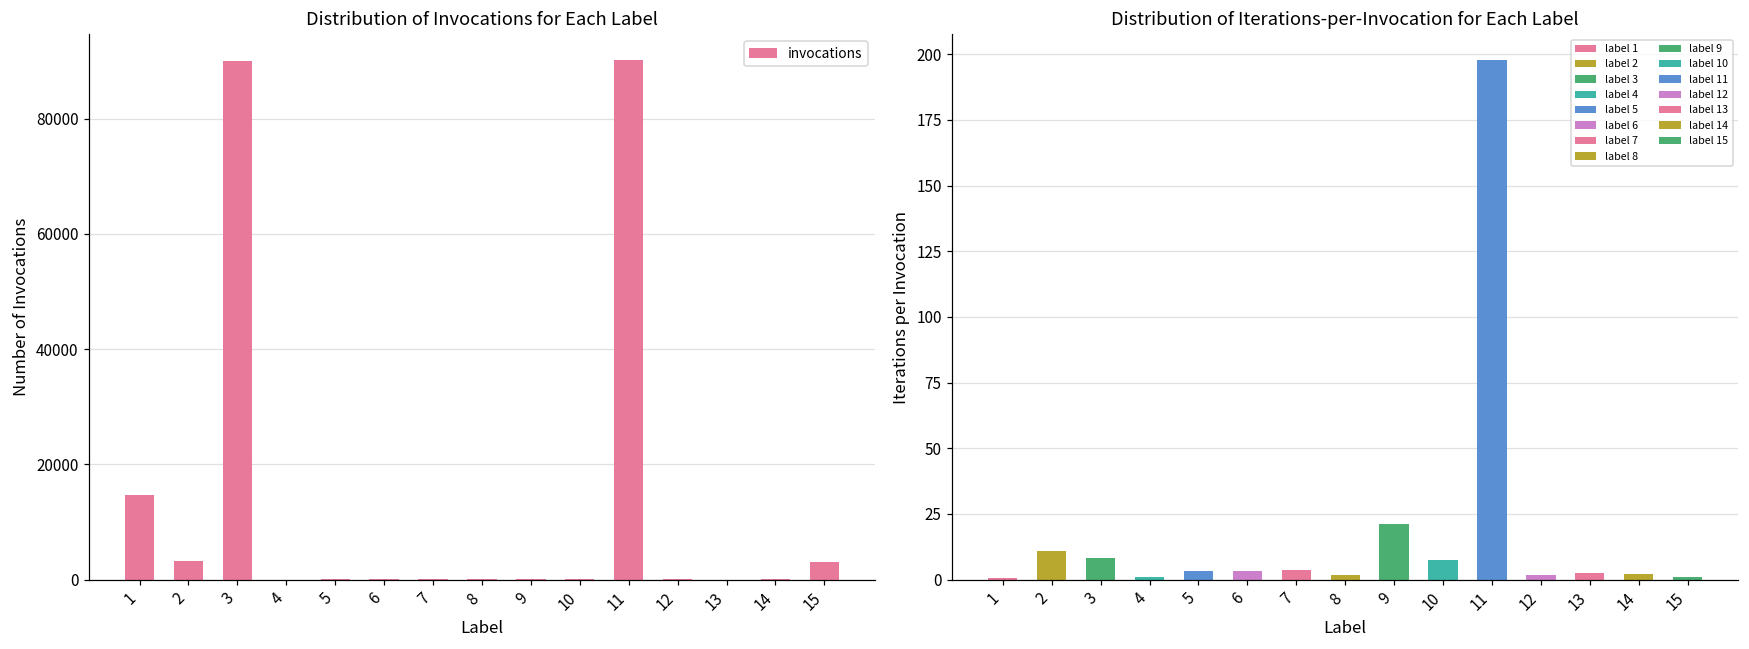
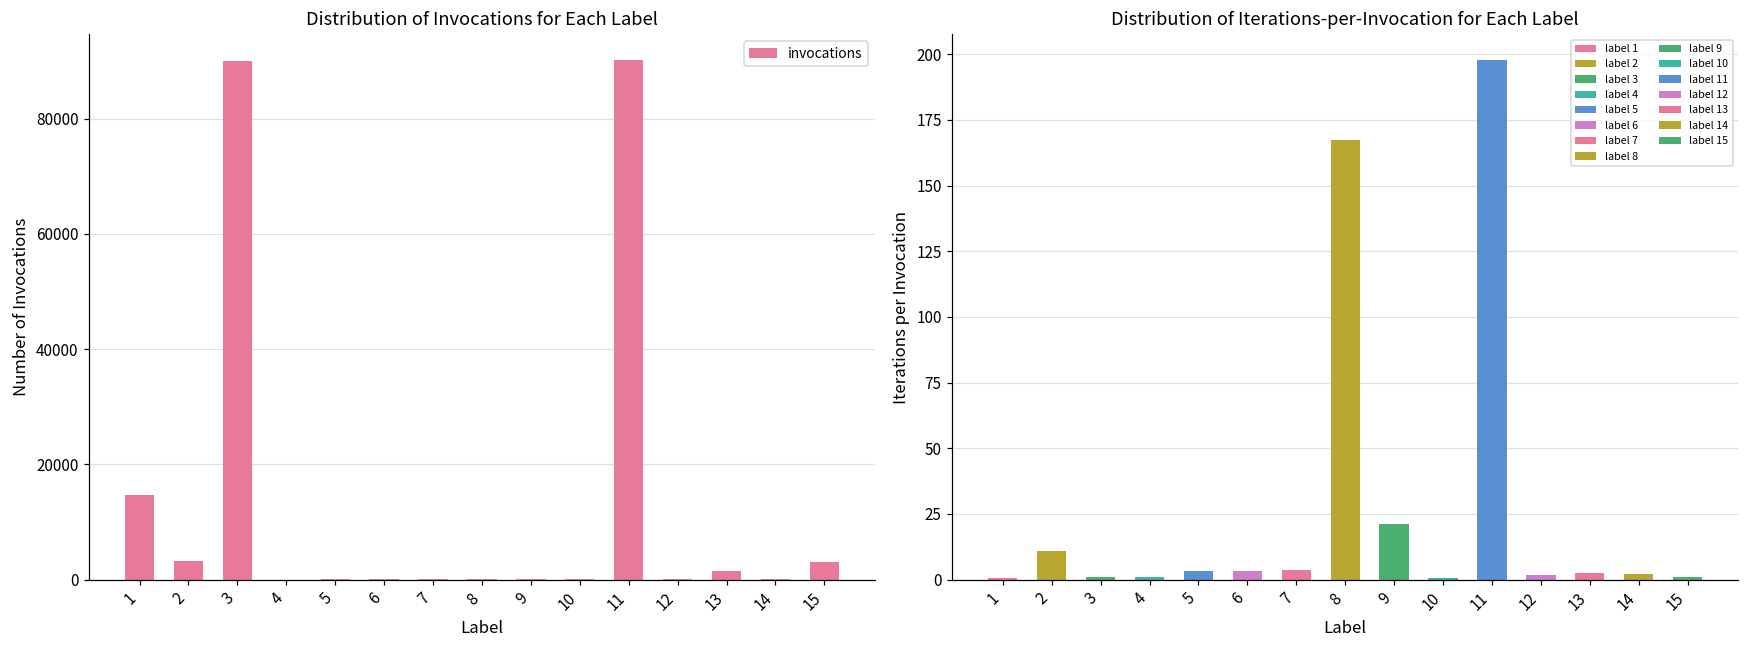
Distribution of Invocations for Each Label, 13: 0 -> 2000
Distribution of Iterations-per-Invocation for Each Label, 3: 8 -> 1
Distribution of Iterations-per-Invocation for Each Label, 8: 2 -> 167
Distribution of Iterations-per-Invocation for Each Label, 10: 7 -> 1
